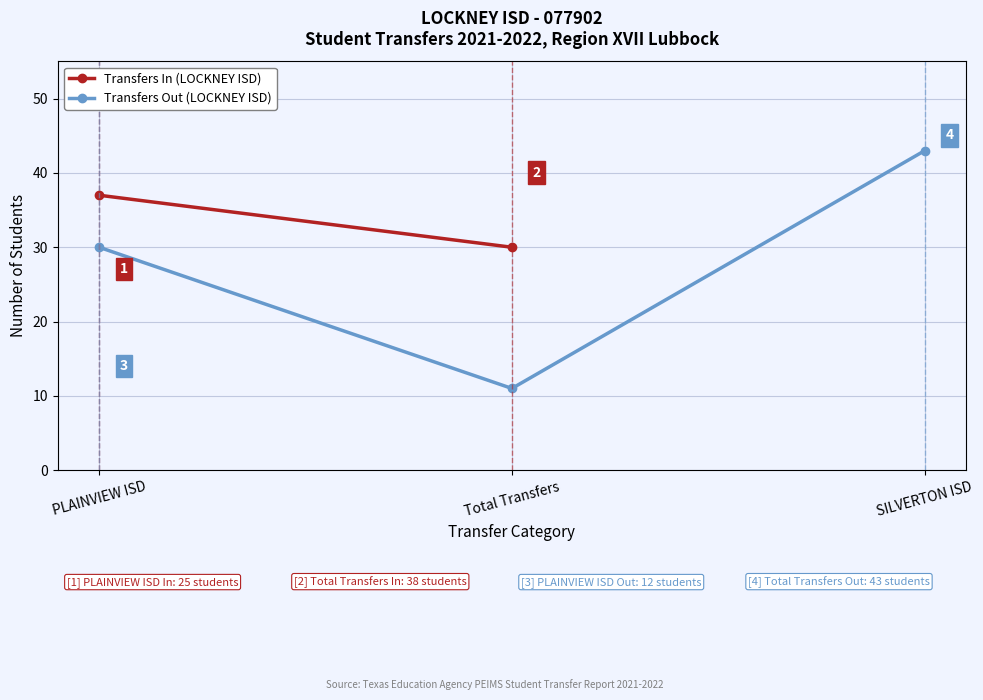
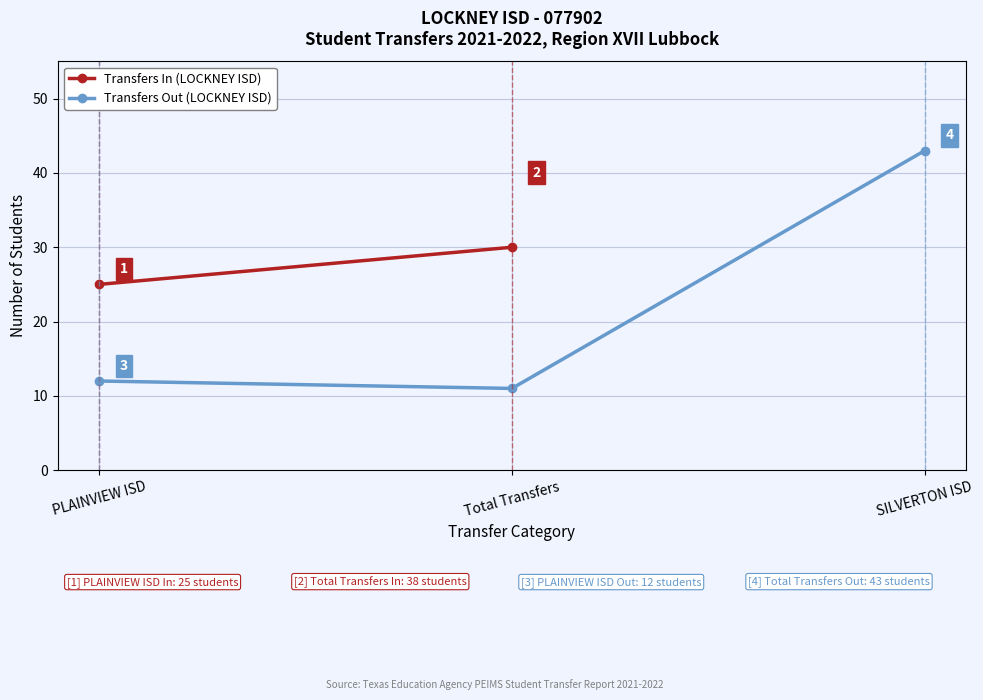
Transfers In (LOCKNEY ISD), PLAINVIEW ISD: 37 -> 25
Transfers Out (LOCKNEY ISD), PLAINVIEW ISD: 30 -> 12
